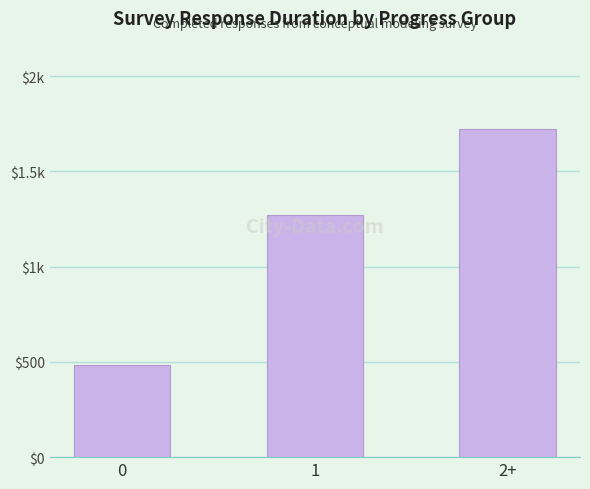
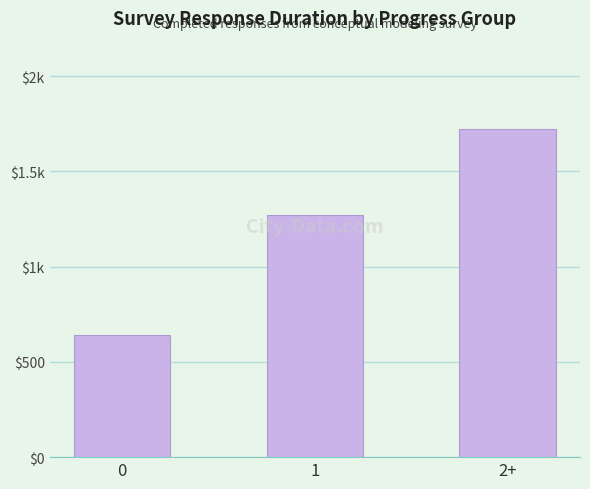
0: $480 -> $640
